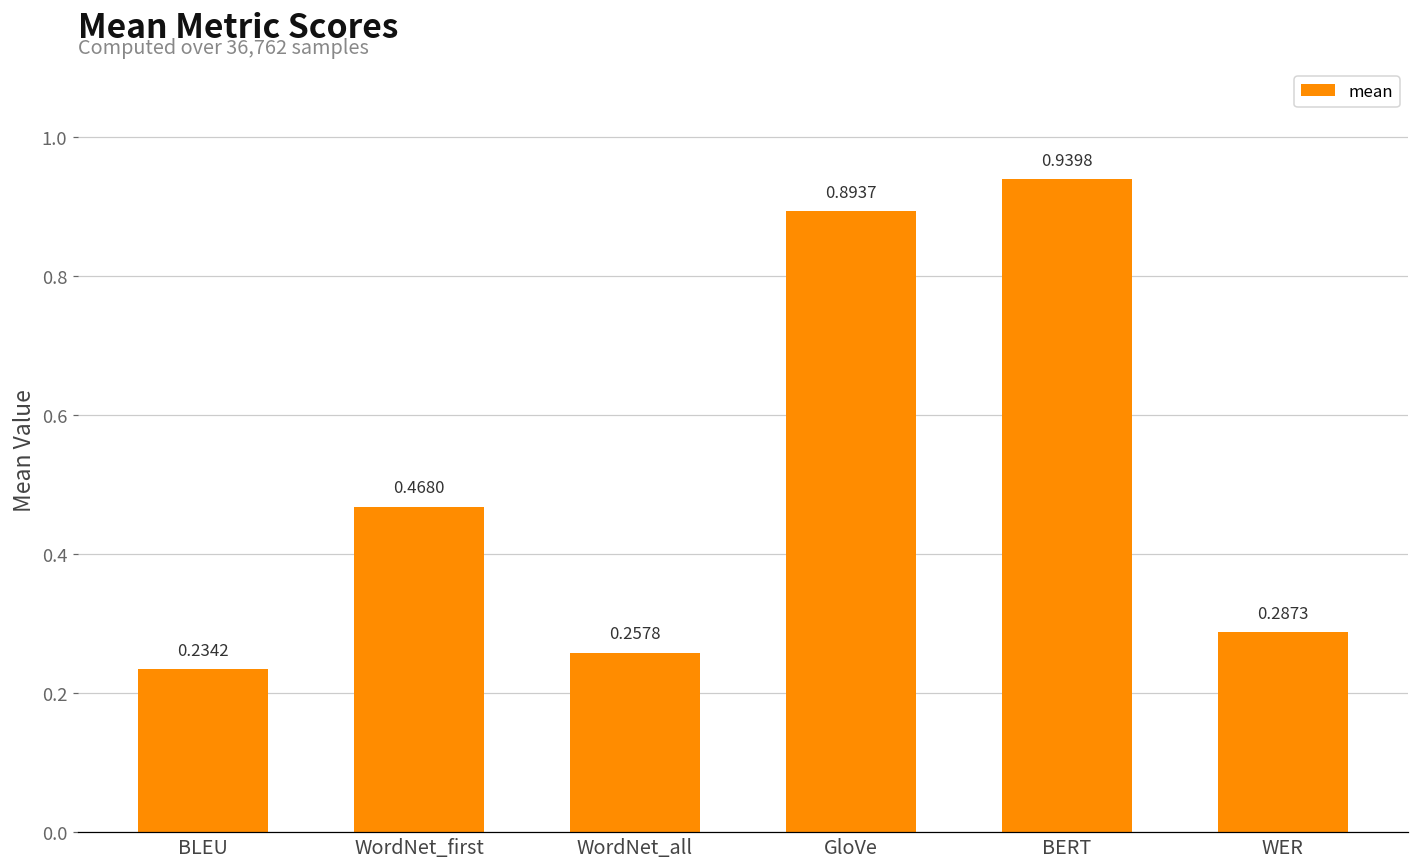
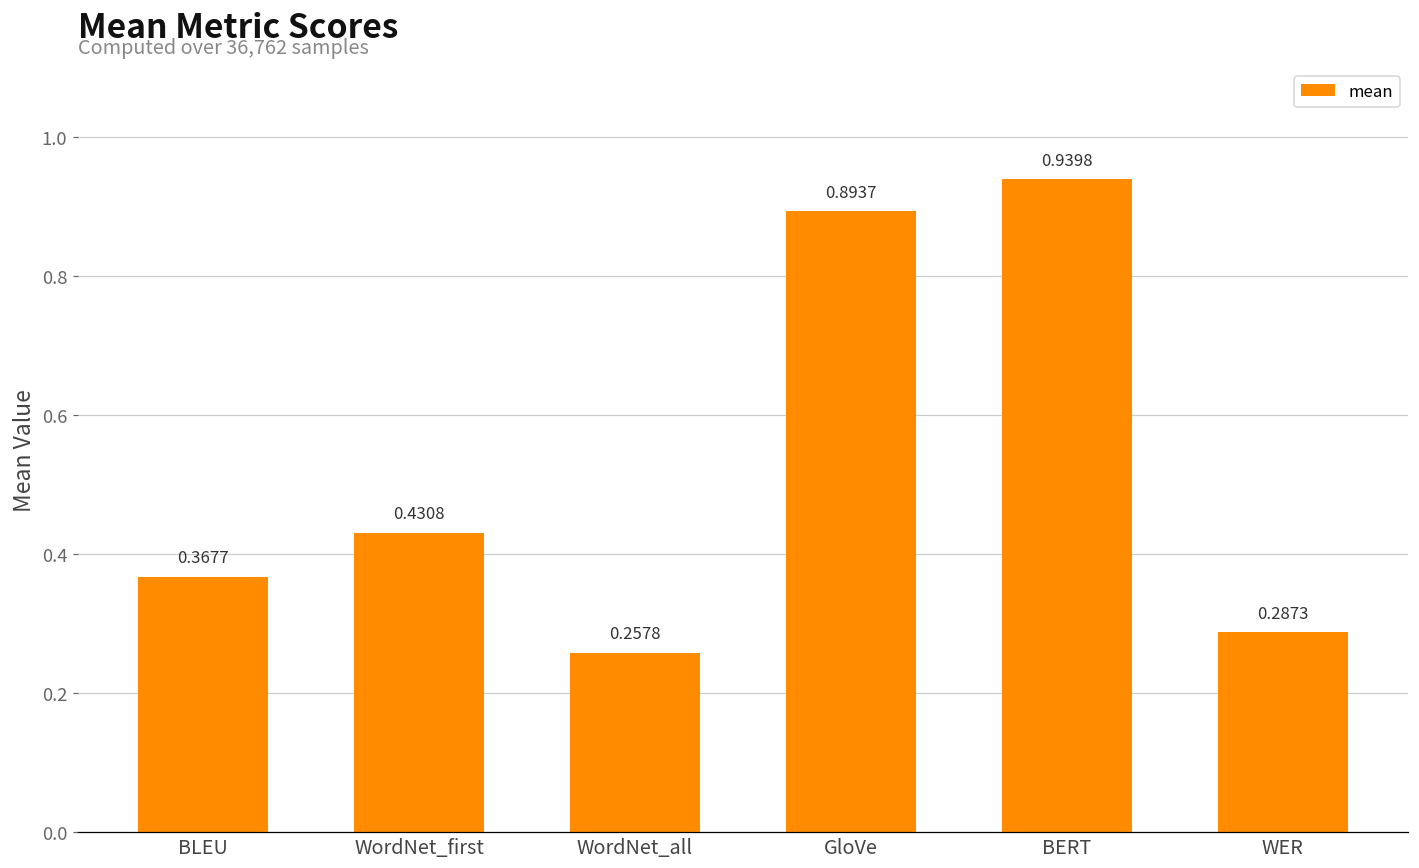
BLEU: 0.2342 -> 0.3677
WordNet_first: 0.4680 -> 0.4308
